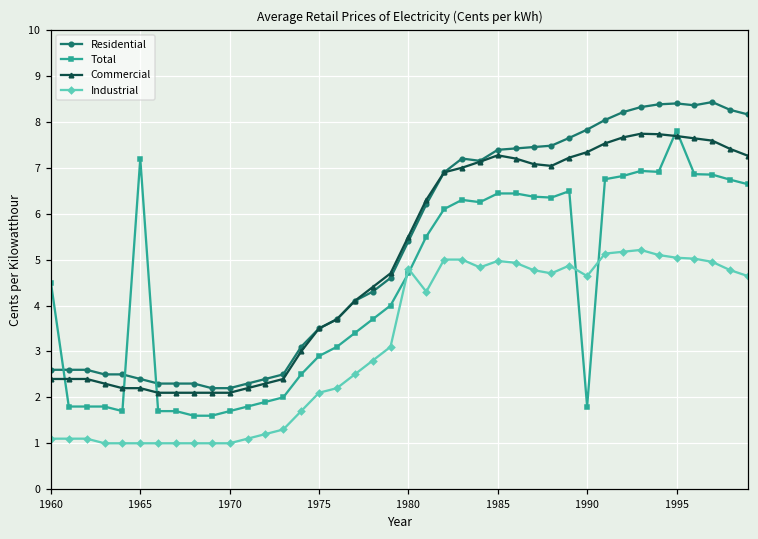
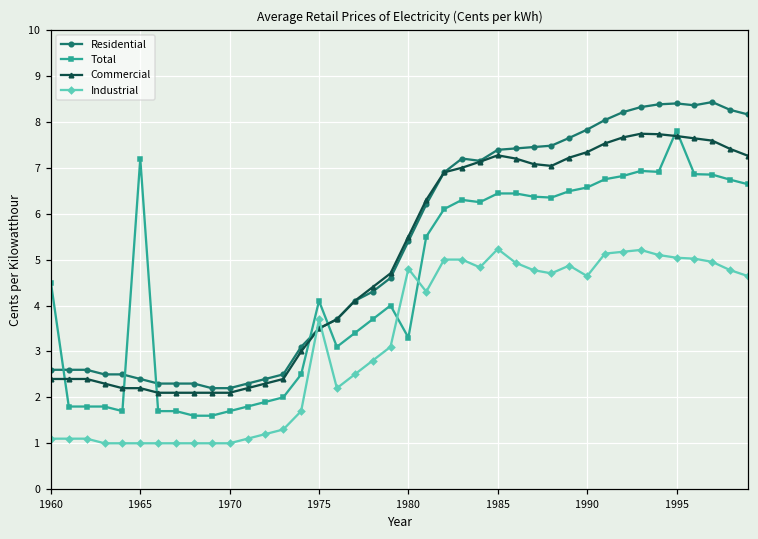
Total, 1975: 2.9 -> 4.1
Industrial, 1975: 2.1 -> 3.7
Total, 1980: 4.7 -> 3.3
Industrial, 1985: 5.0 -> 5.2
Total, 1990: 1.8 -> 6.6
